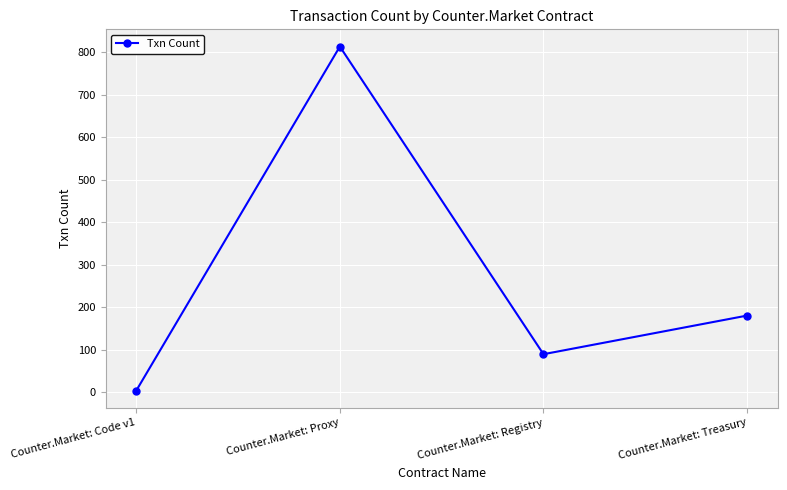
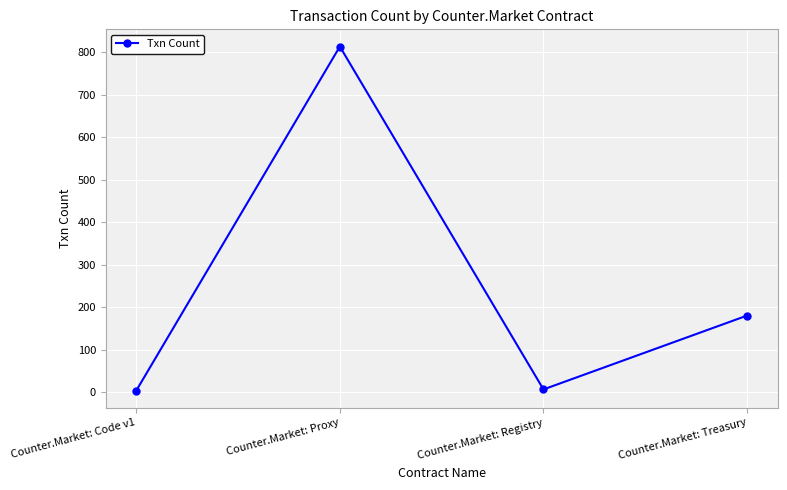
Counter.Market: Registry: 90 -> 10
